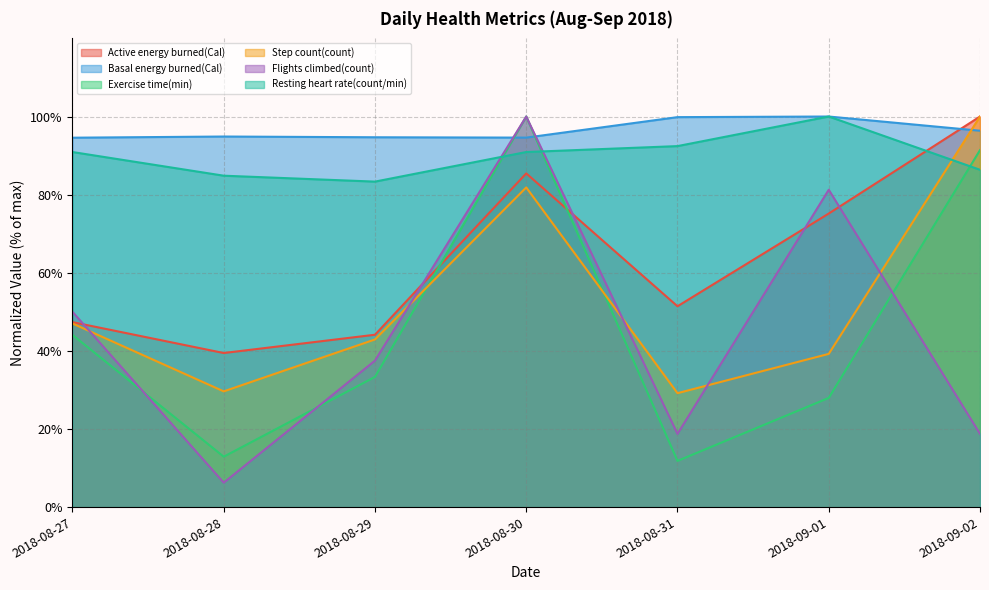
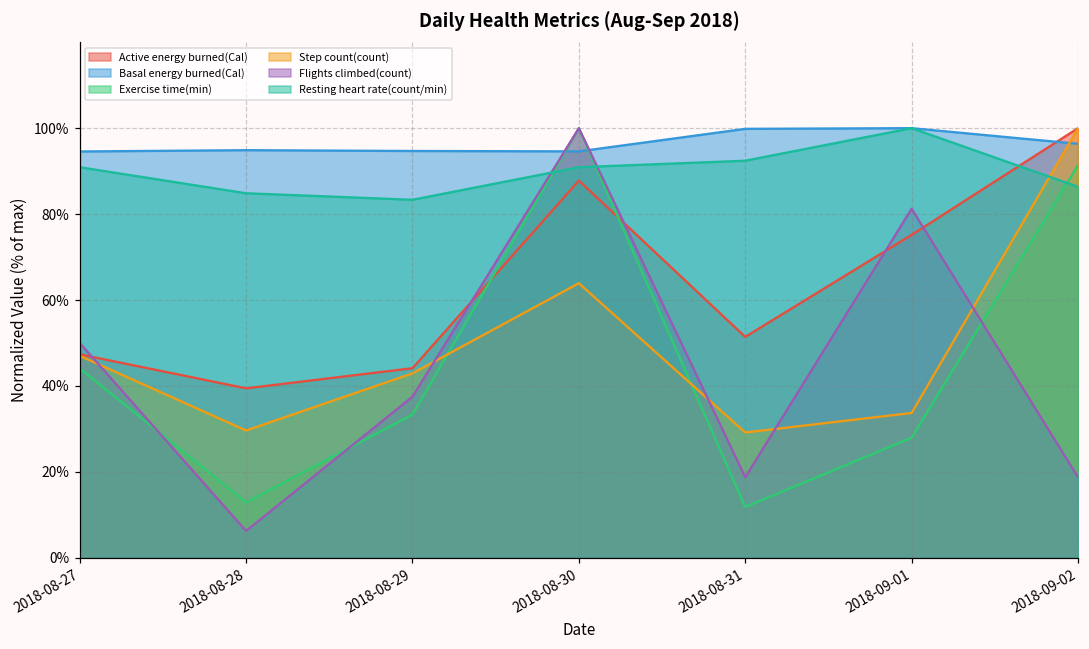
Active energy burned(Cal), 2018-08-30: 85% -> 88%
Step count(count), 2018-08-30: 82% -> 64%
Step count(count), 2018-09-01: 39% -> 34%
